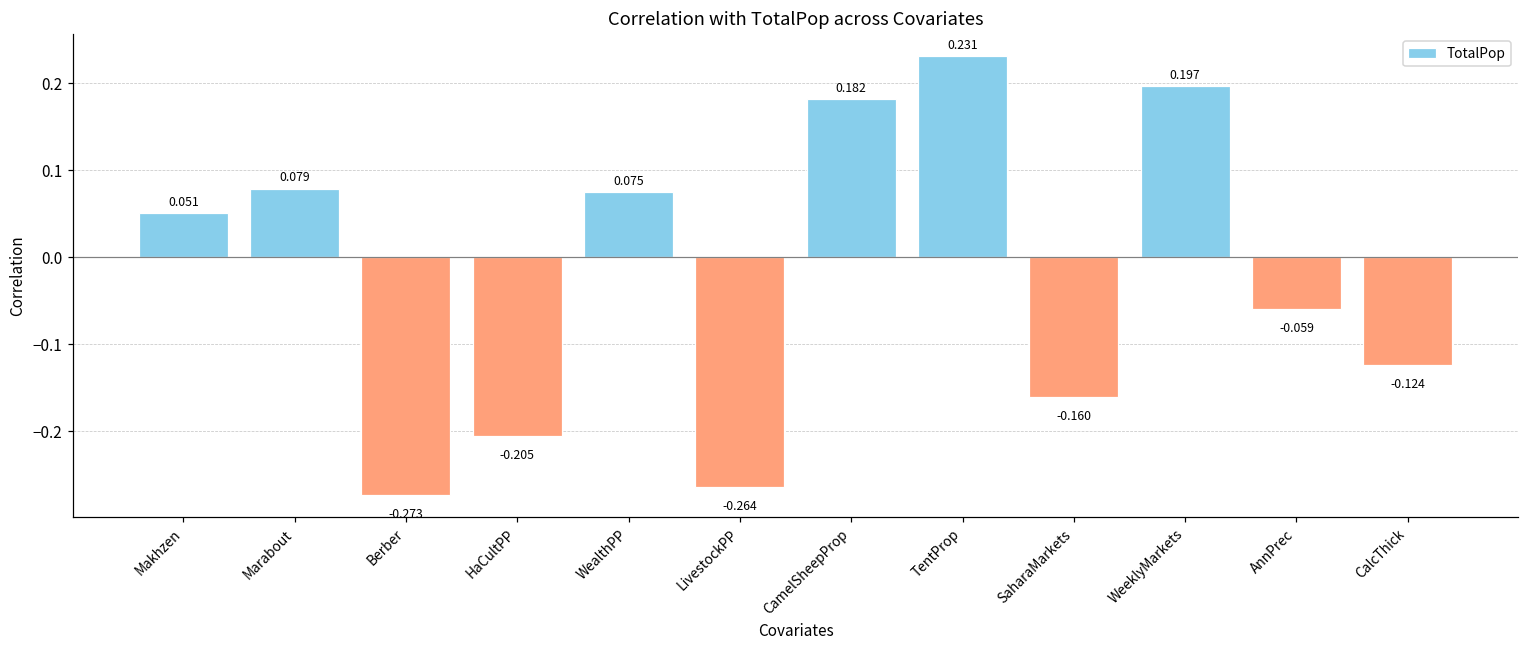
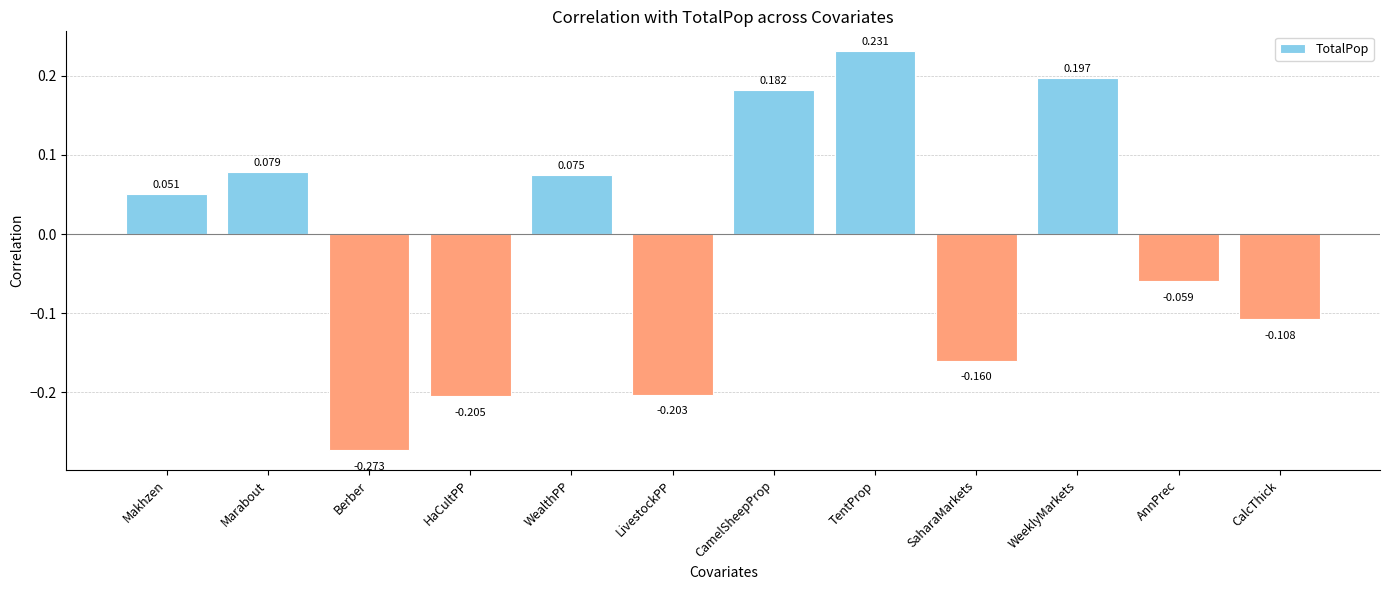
LivestockPP: -0.264 -> -0.203
CalcThick: -0.124 -> -0.108
